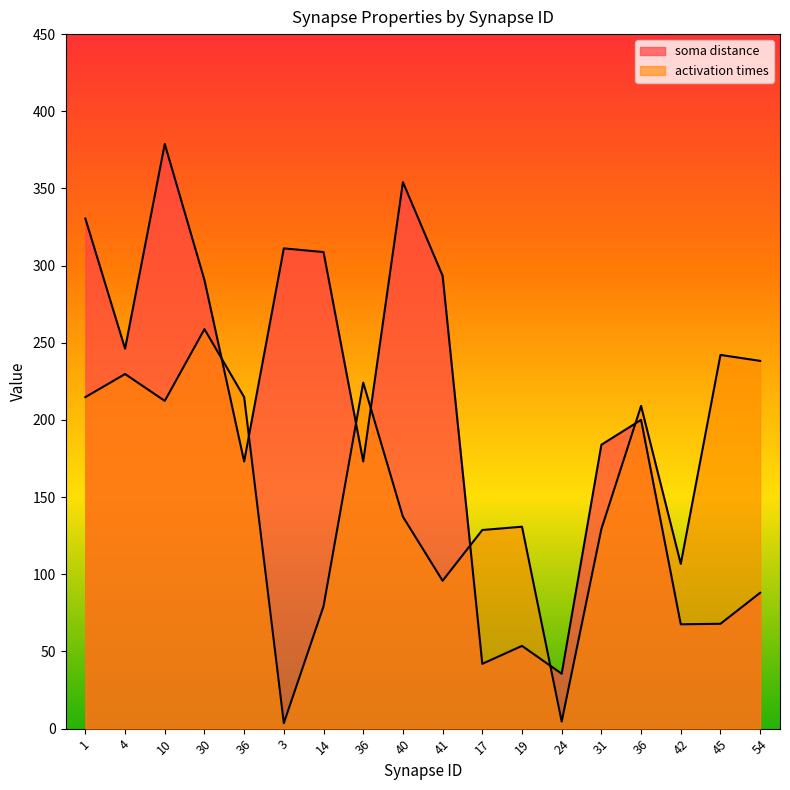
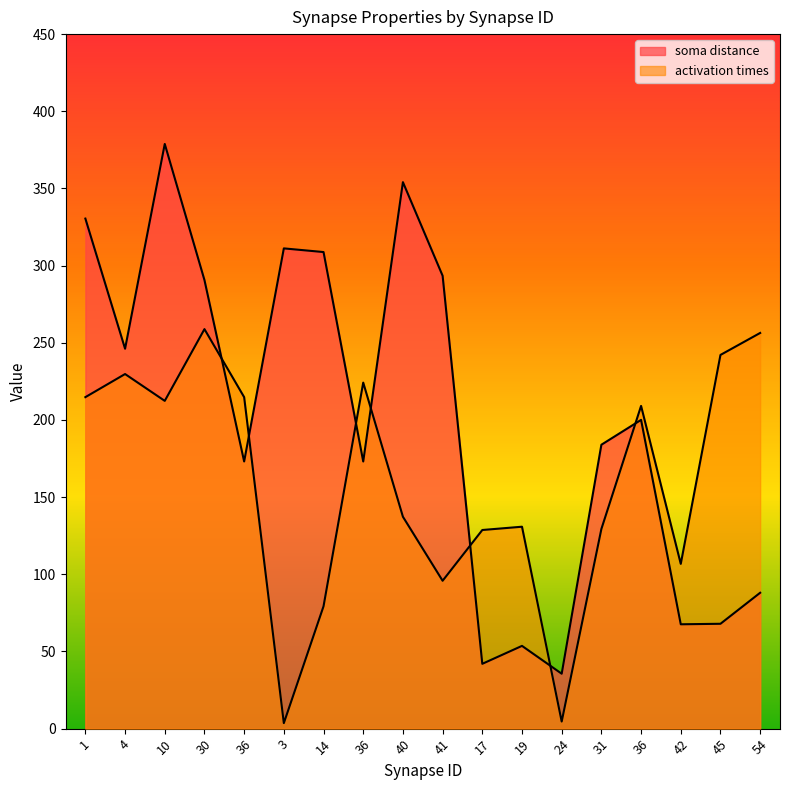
activation times, 54: 238 -> 256
